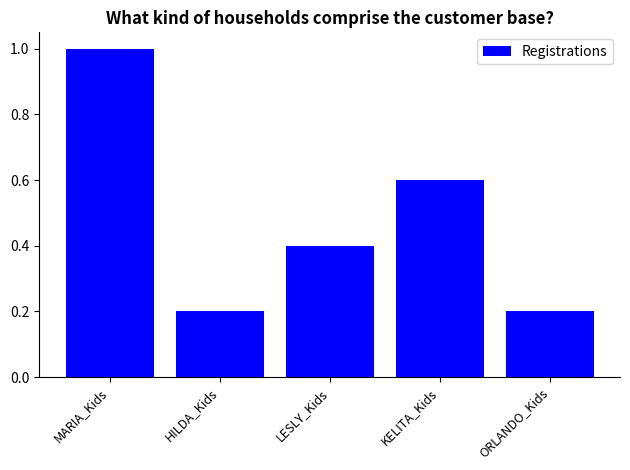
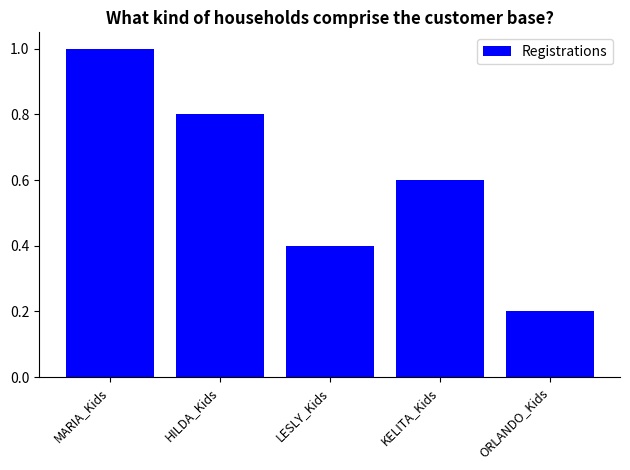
HILDA_Kids: 0.20 -> 0.80
